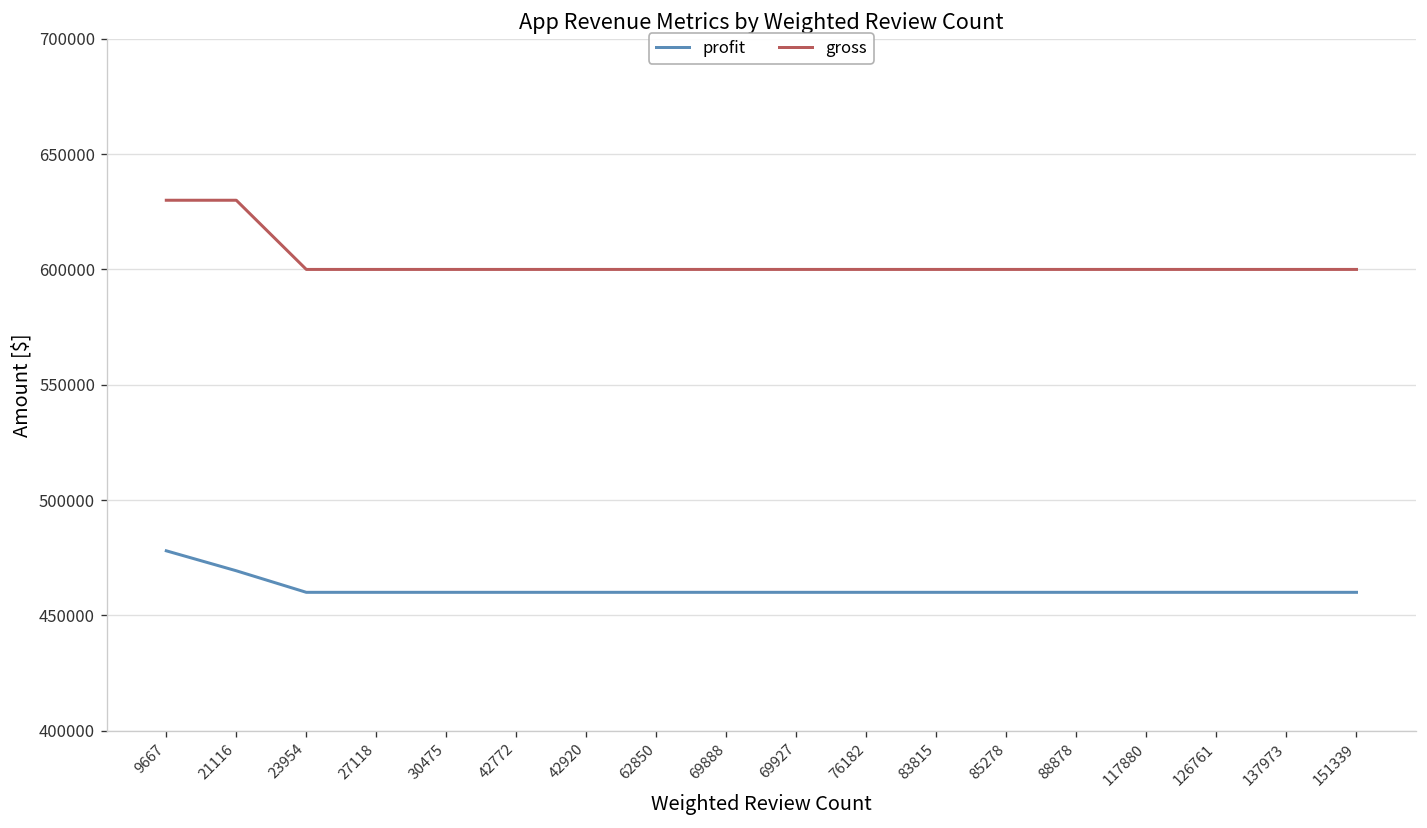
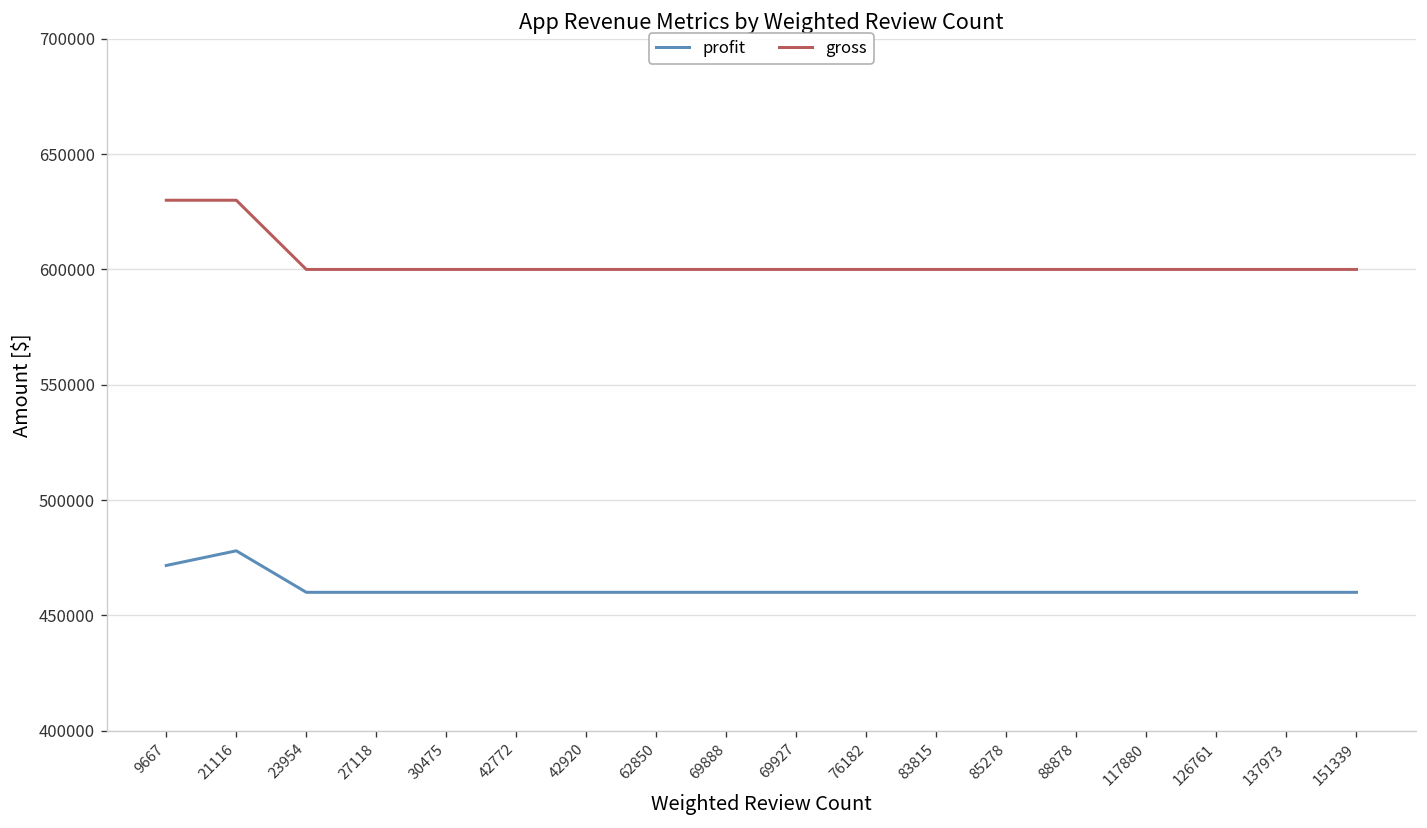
profit, 9667: 478000 -> 472000
profit, 21116: 469000 -> 478000
